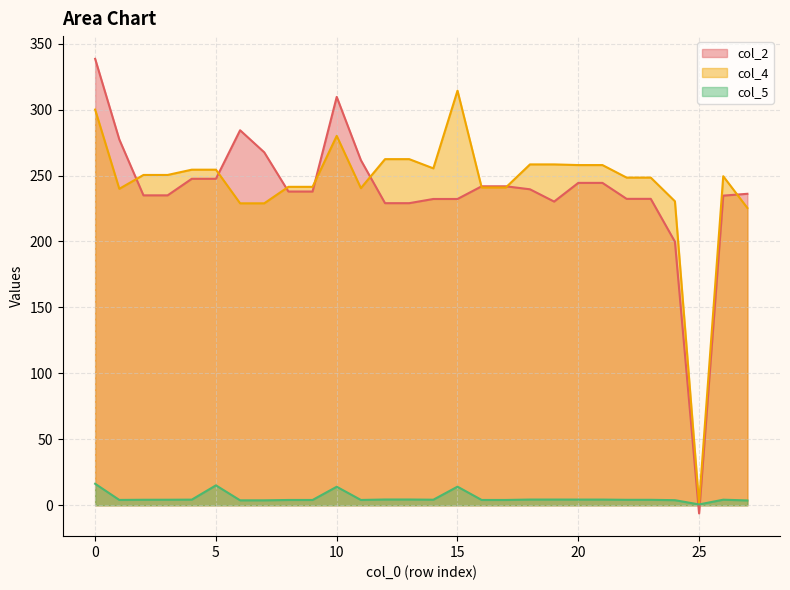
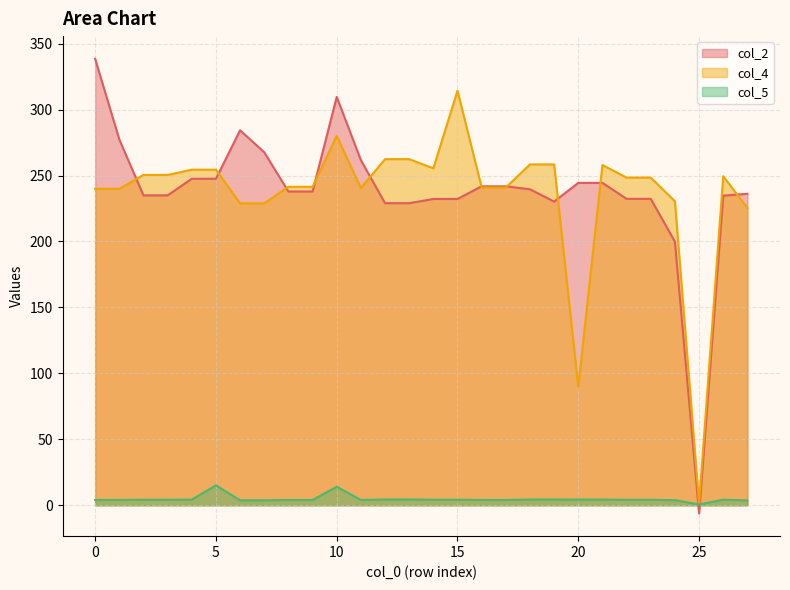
col_4, 0: 300 -> 240
col_5, 0: 16 -> 4
col_5, 15: 14 -> 4
col_4, 20: 258 -> 90
